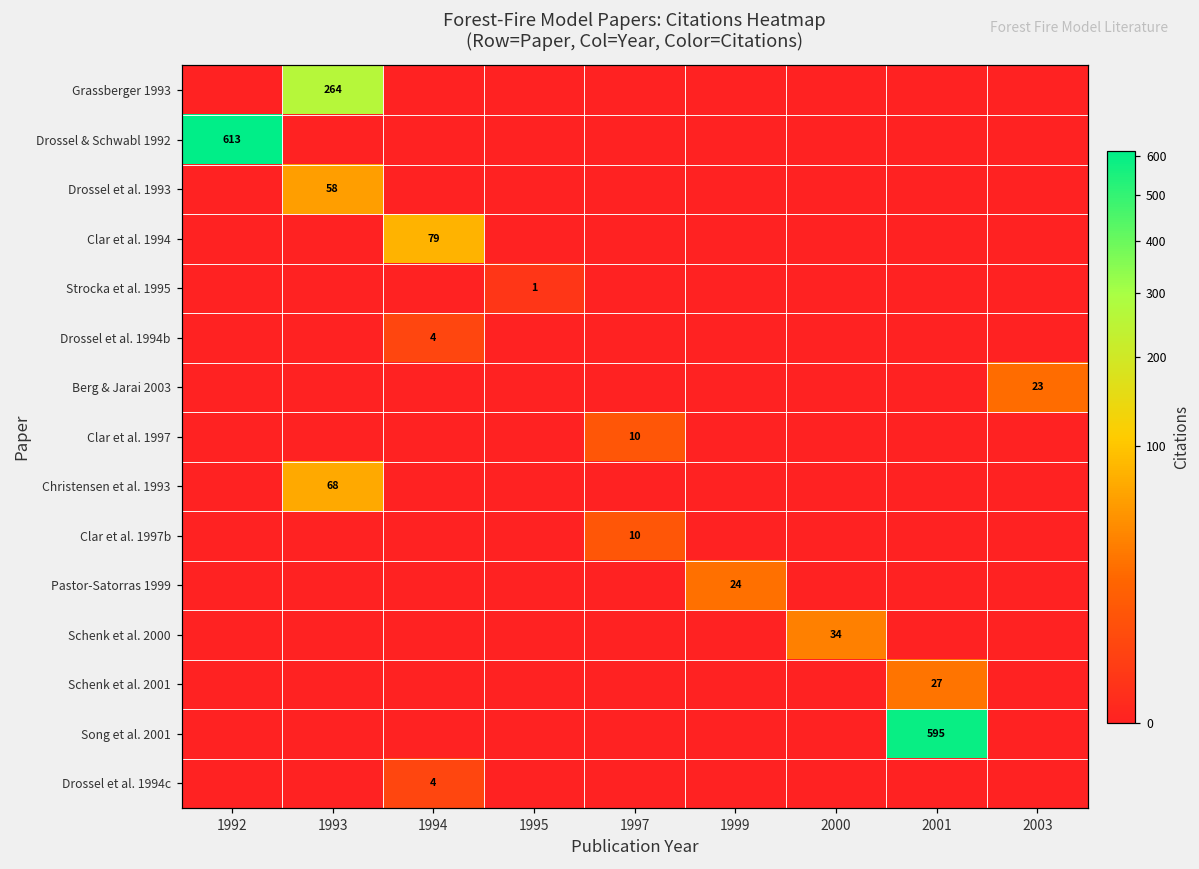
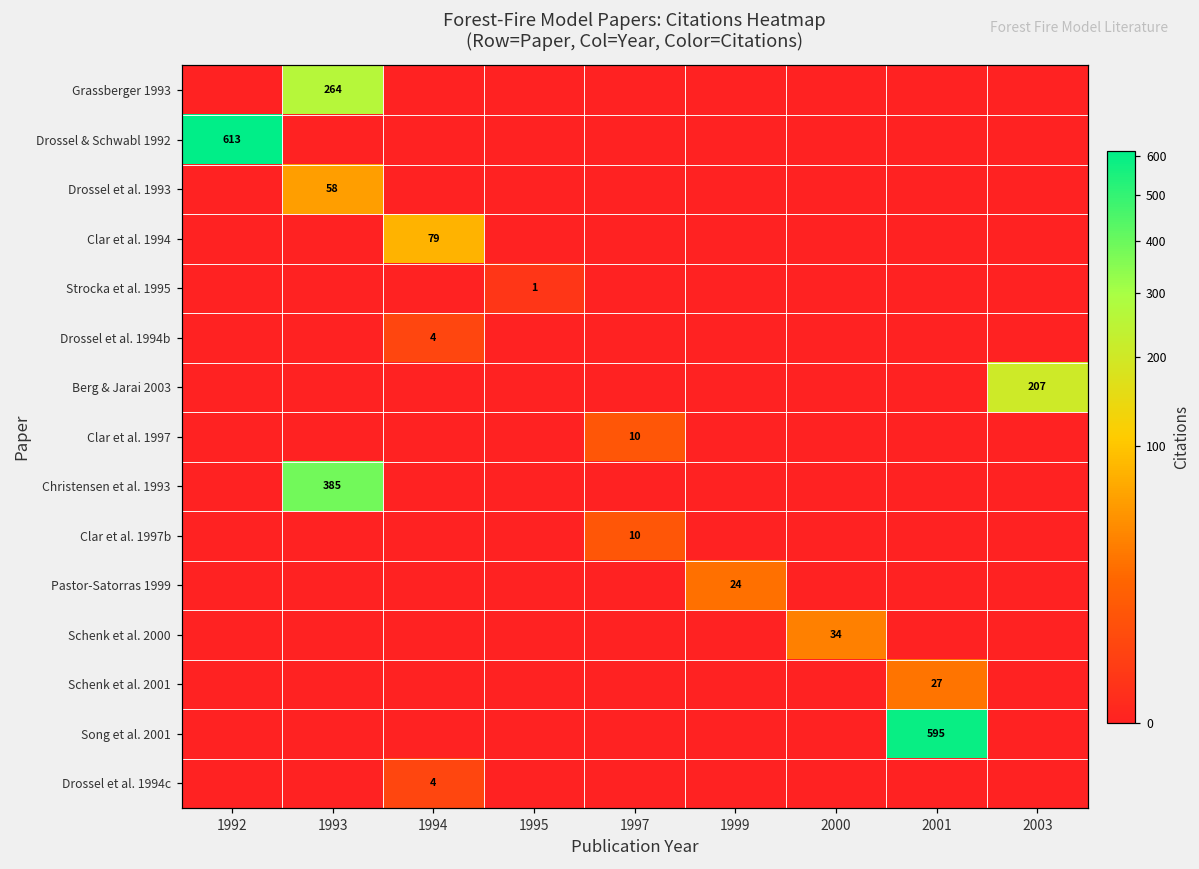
Berg & Jarai 2003, 2003: 23 -> 207
Christensen et al. 1993, 1993: 68 -> 385
